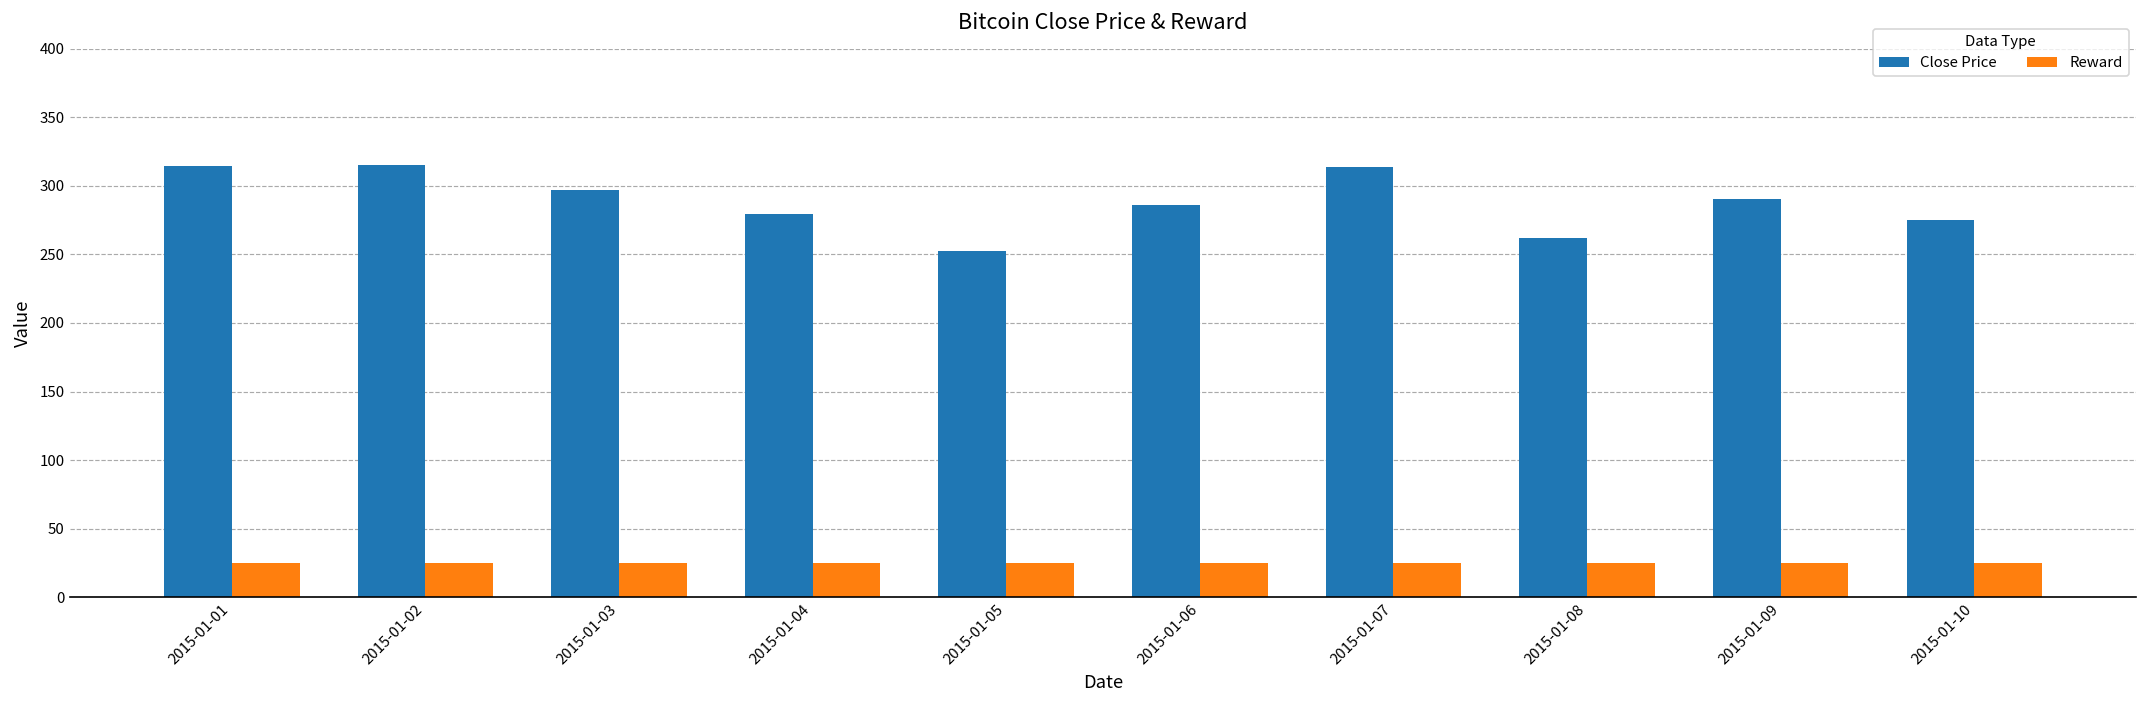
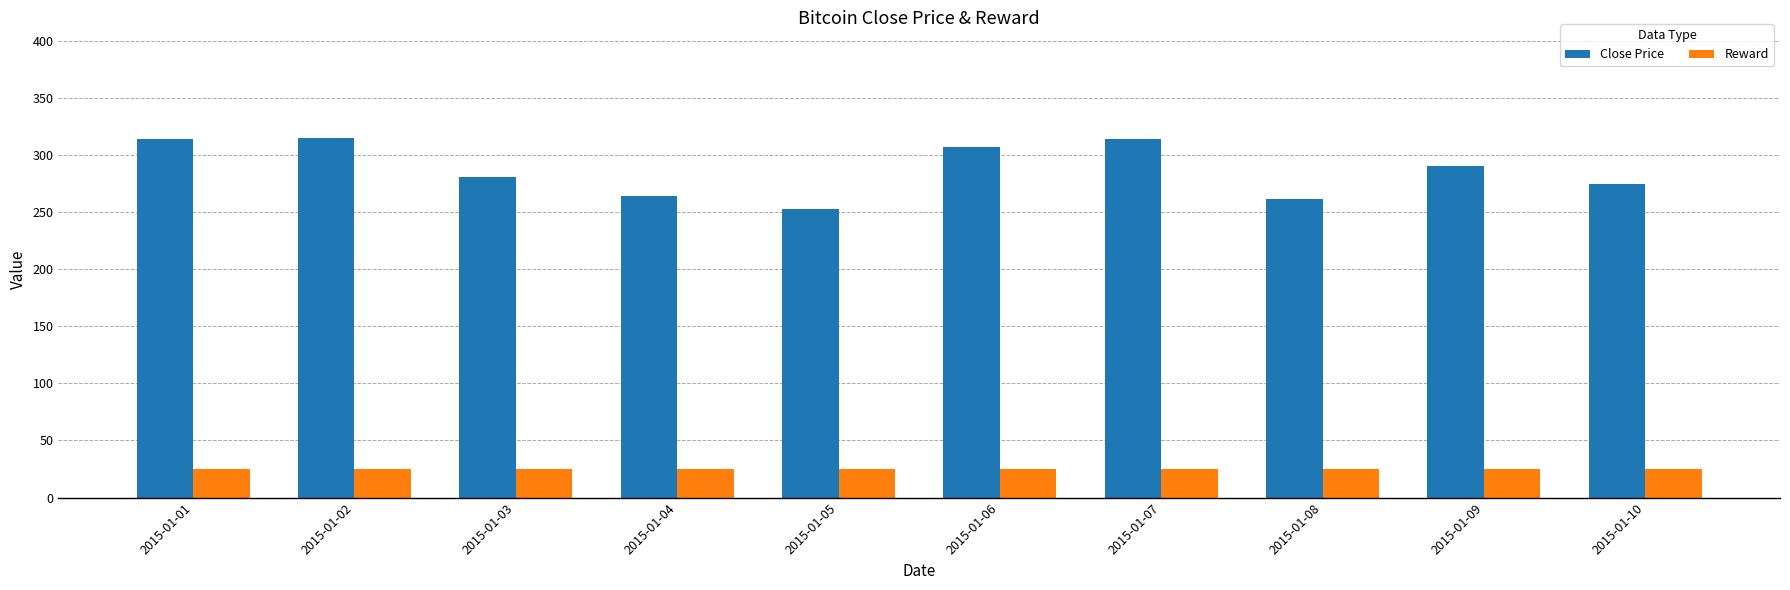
Close Price, 2015-01-03: 297 -> 281
Close Price, 2015-01-04: 279 -> 264
Close Price, 2015-01-06: 286 -> 307
